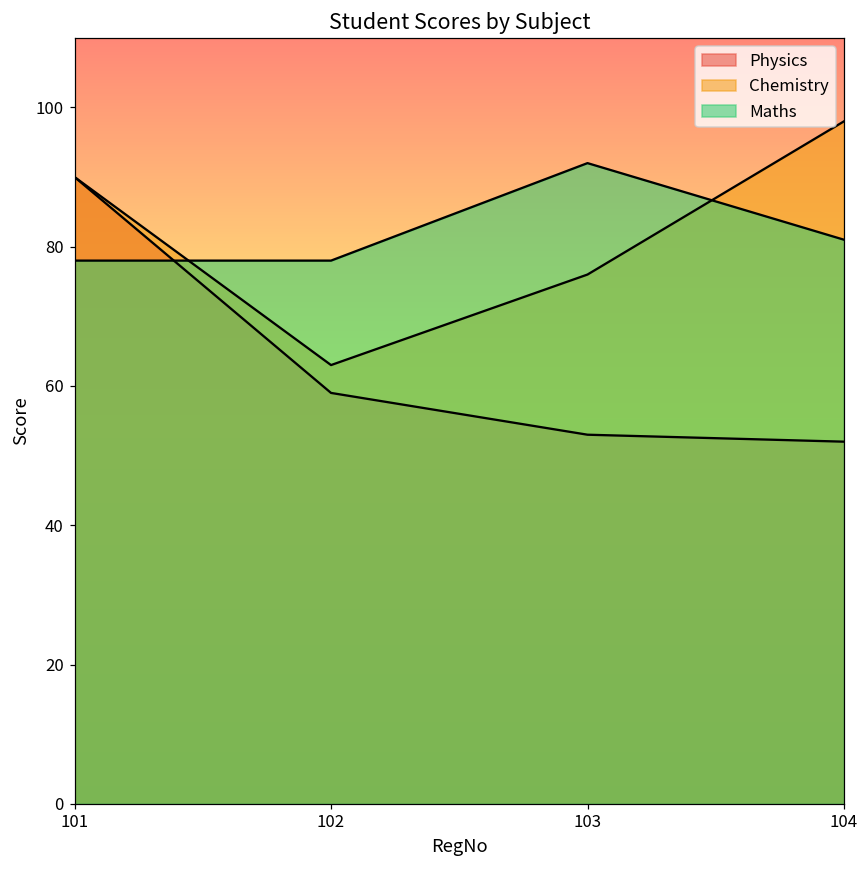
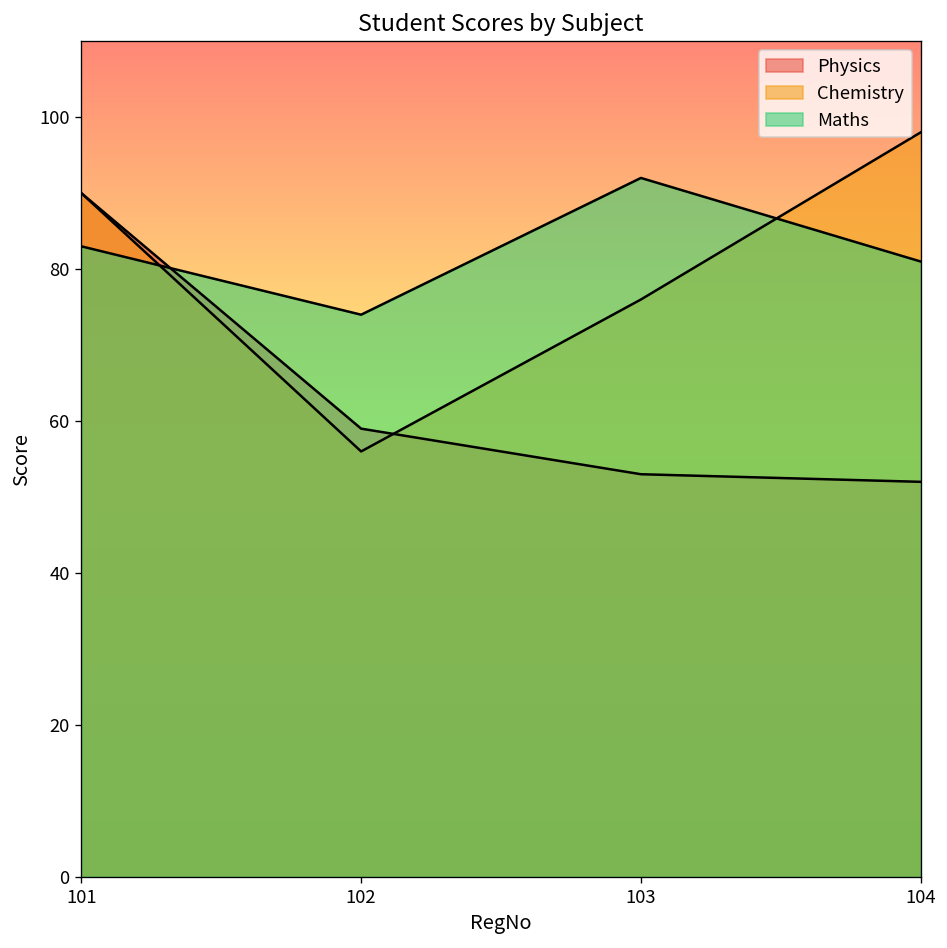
Maths, 101: 78 -> 83
Chemistry, 102: 63 -> 56
Maths, 102: 78 -> 74
